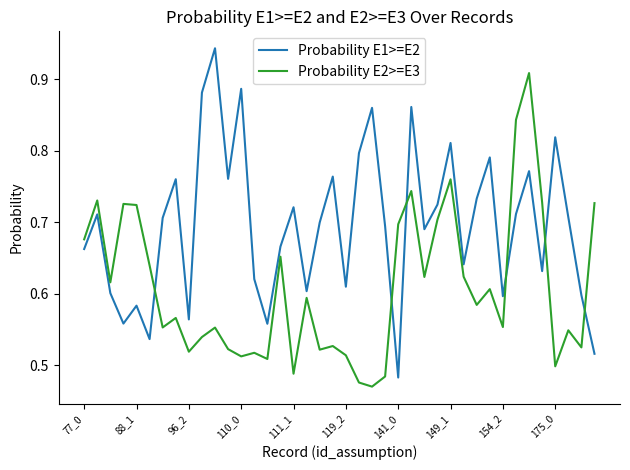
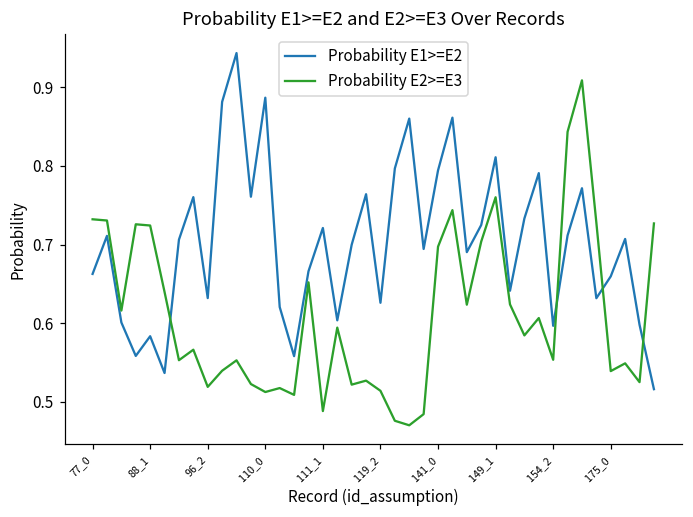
Probability E2>=E3, 77_0: 0.68 -> 0.73
Probability E1>=E2, 96_2: 0.56 -> 0.63
Probability E1>=E2, 119_2: 0.61 -> 0.63
Probability E1>=E2, 141_0: 0.48 -> 0.79
Probability E1>=E2, 175_0: 0.82 -> 0.66
Probability E2>=E3, 175_0: 0.50 -> 0.54
